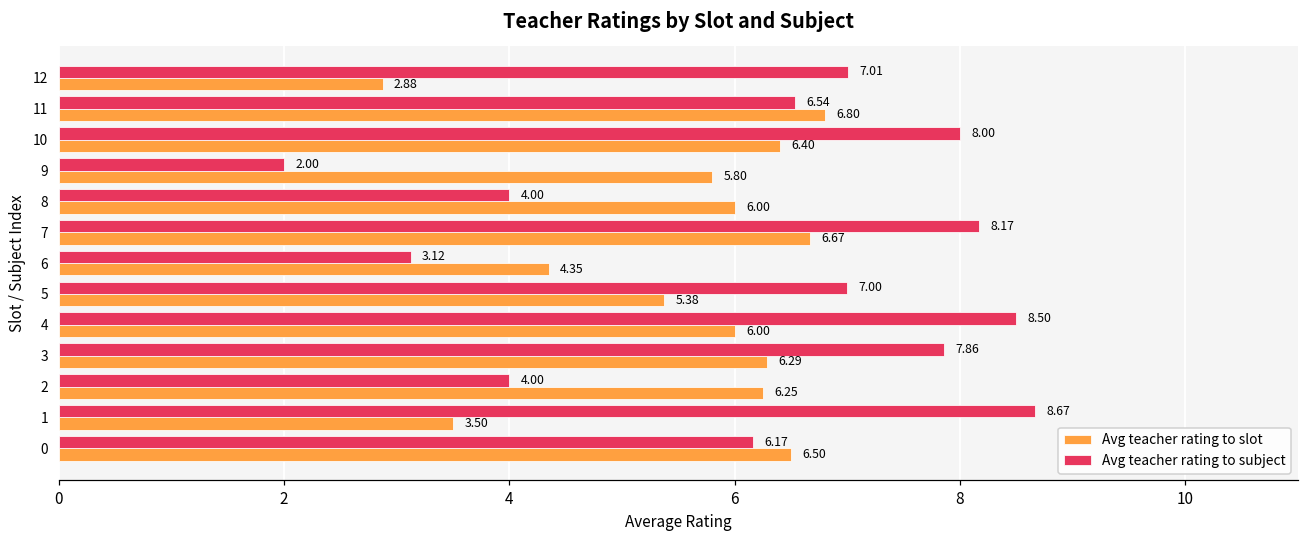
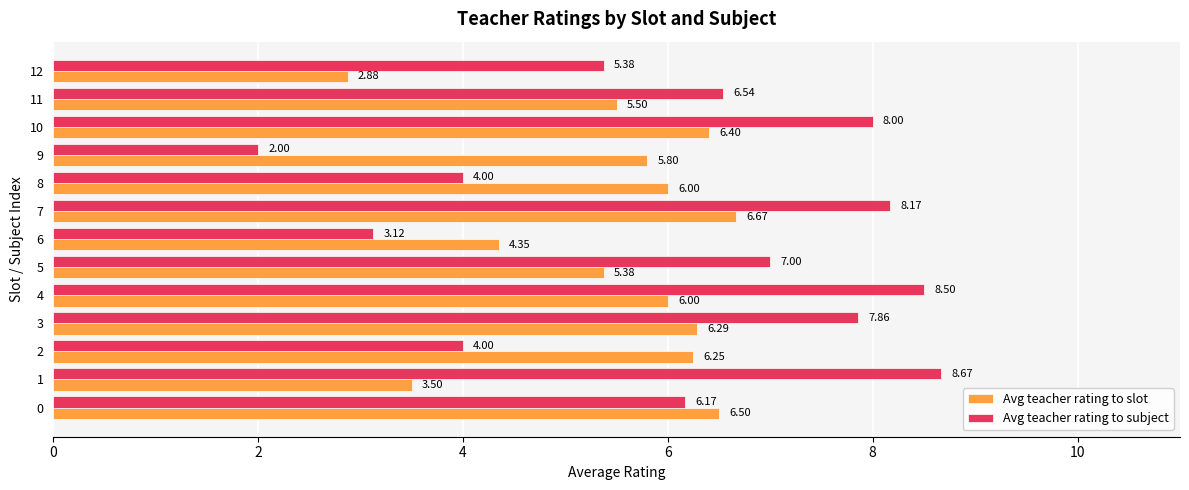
Avg teacher rating to subject, 12: 7.01 -> 5.38
Avg teacher rating to slot, 11: 6.80 -> 5.50
